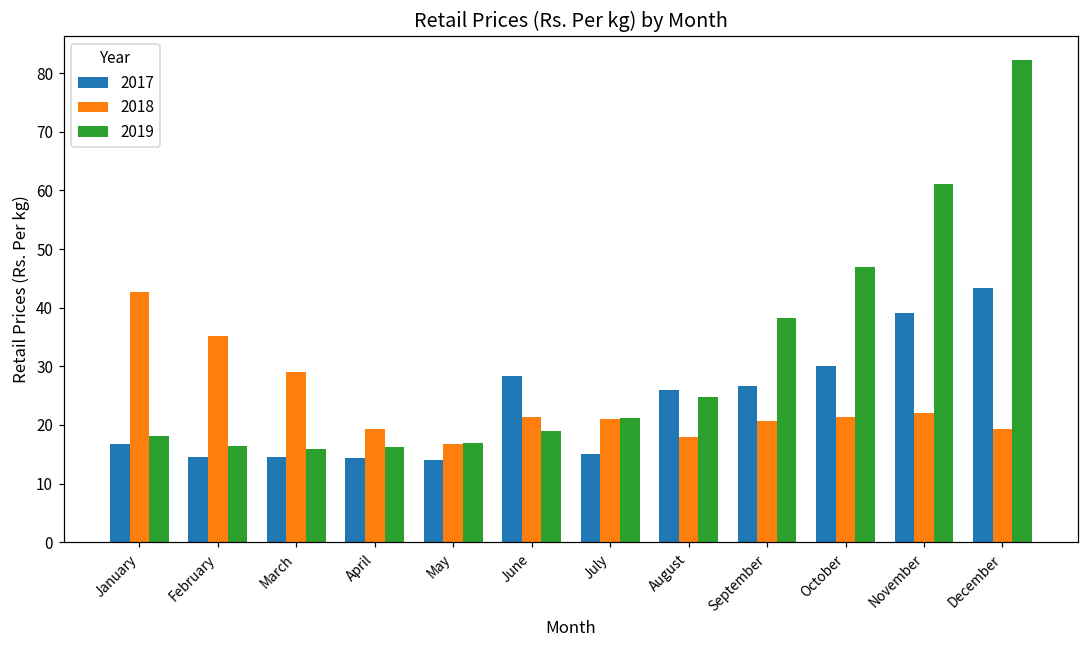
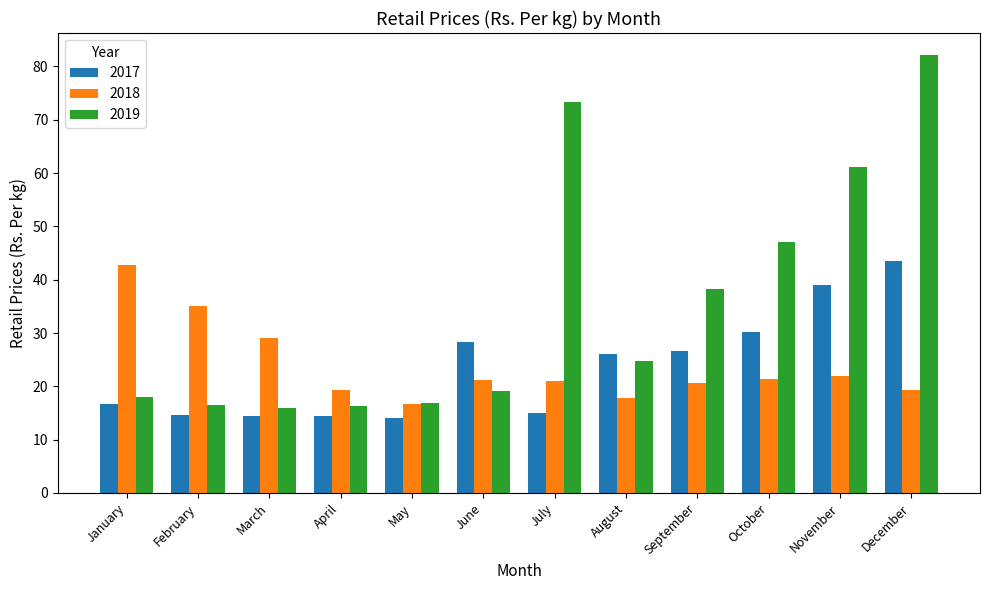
2019, July: 21 -> 73
